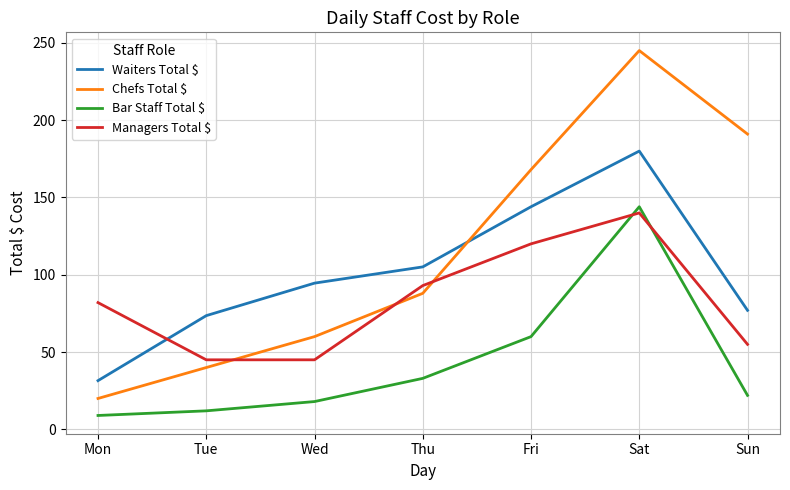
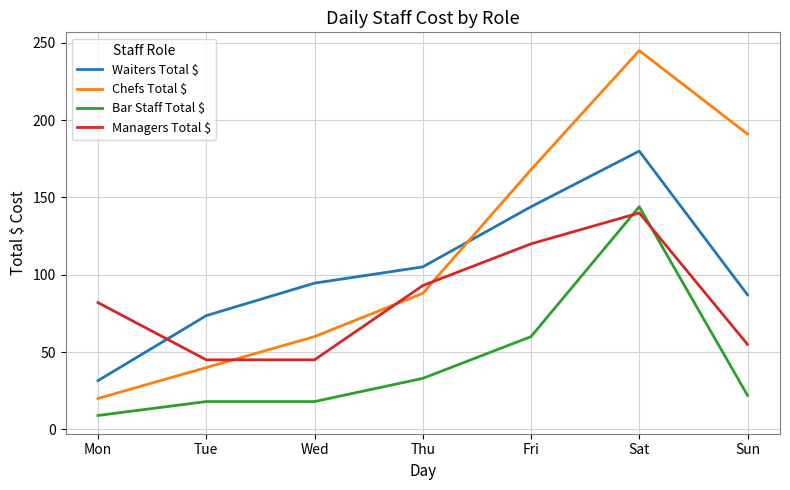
Bar Staff Total $, Tue: 12 -> 18
Waiters Total $, Sun: 77 -> 87
